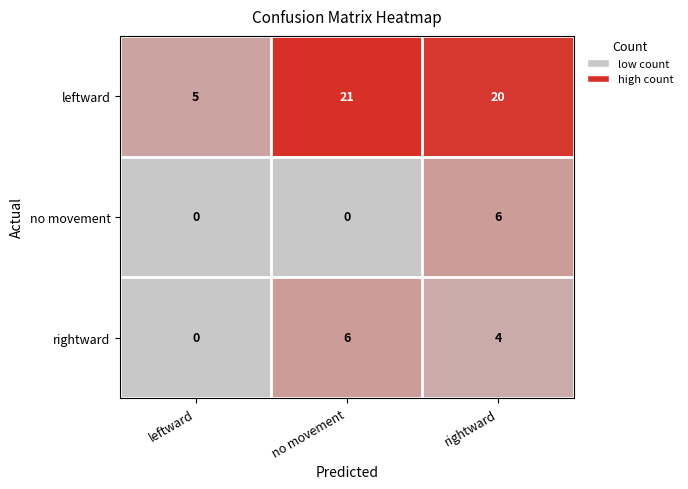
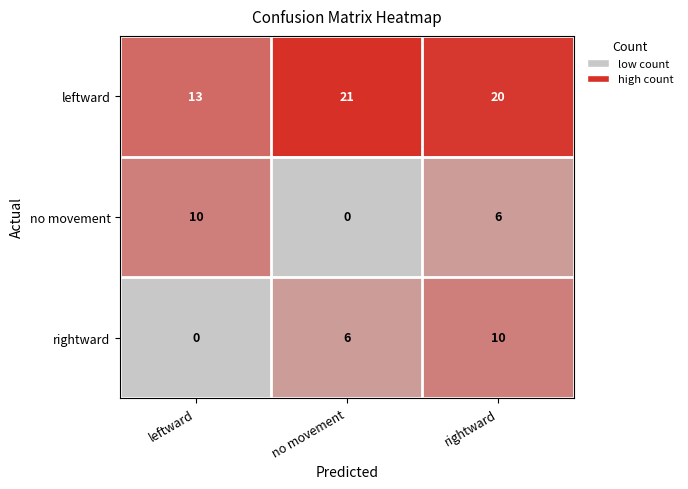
leftward, leftward: 5 -> 13
no movement, leftward: 0 -> 10
rightward, rightward: 4 -> 10
